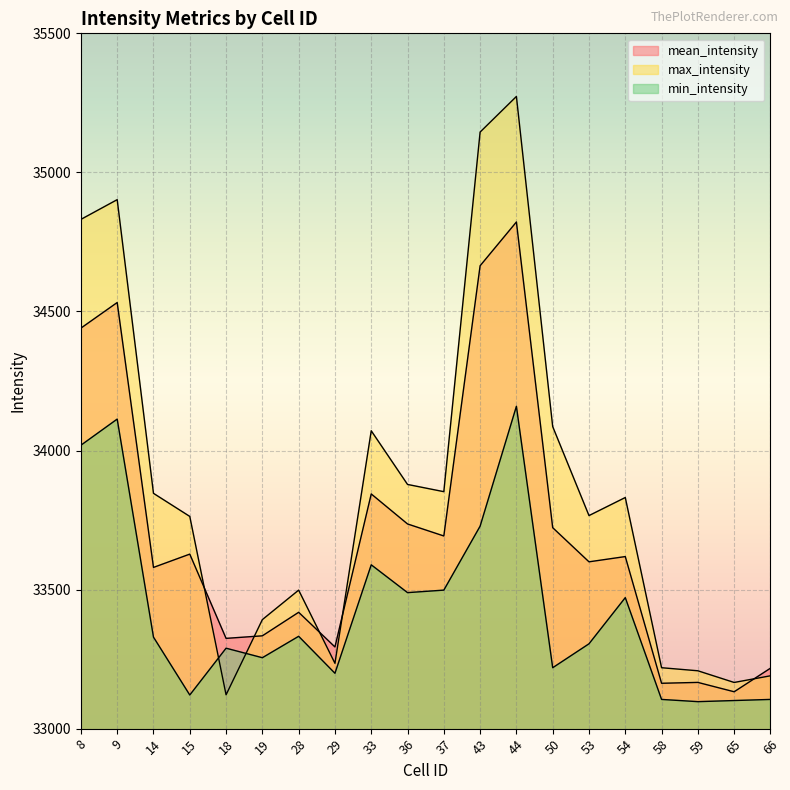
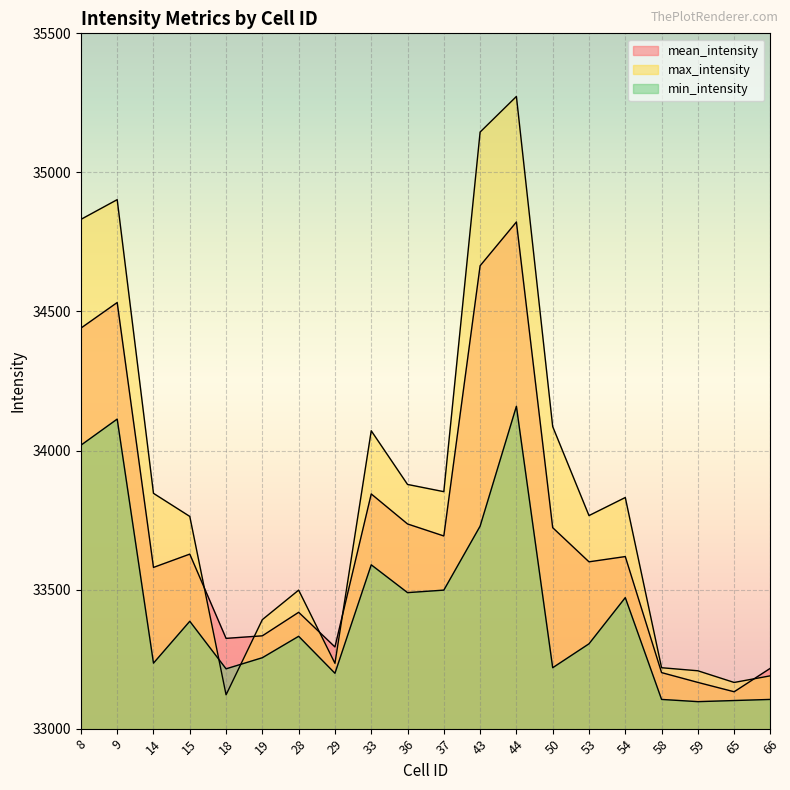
min_intensity, 14: 33330 -> 33240
min_intensity, 15: 33120 -> 33390
min_intensity, 18: 33290 -> 33220
mean_intensity, 58: 33160 -> 33200
